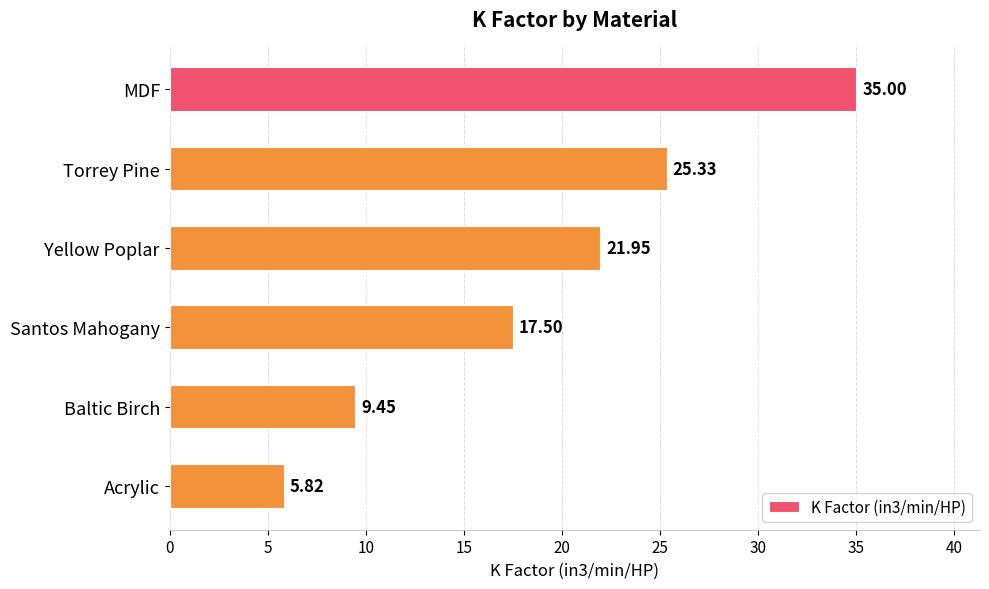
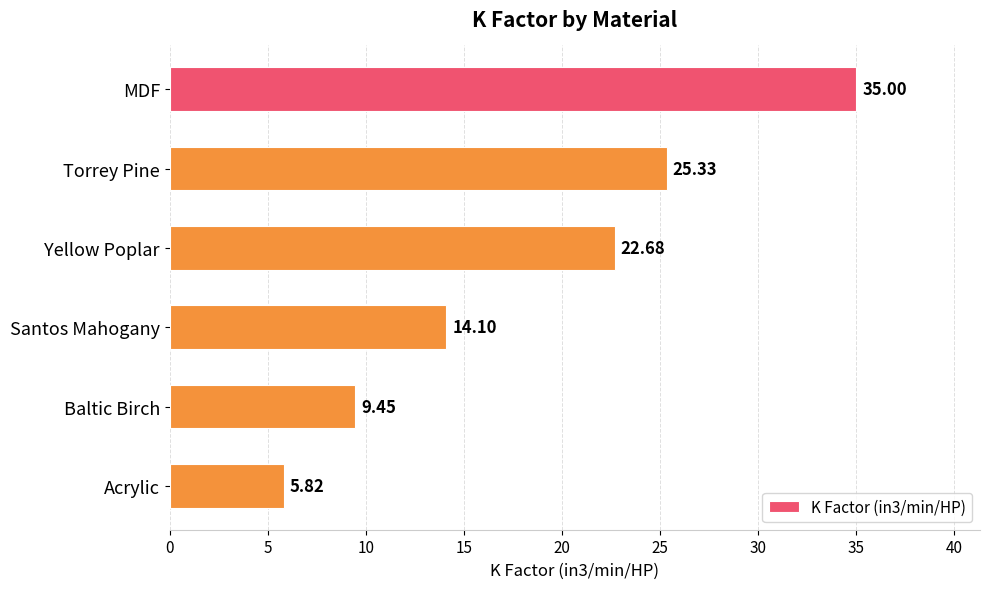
Yellow Poplar: 21.95 -> 22.68
Santos Mahogany: 17.50 -> 14.10
